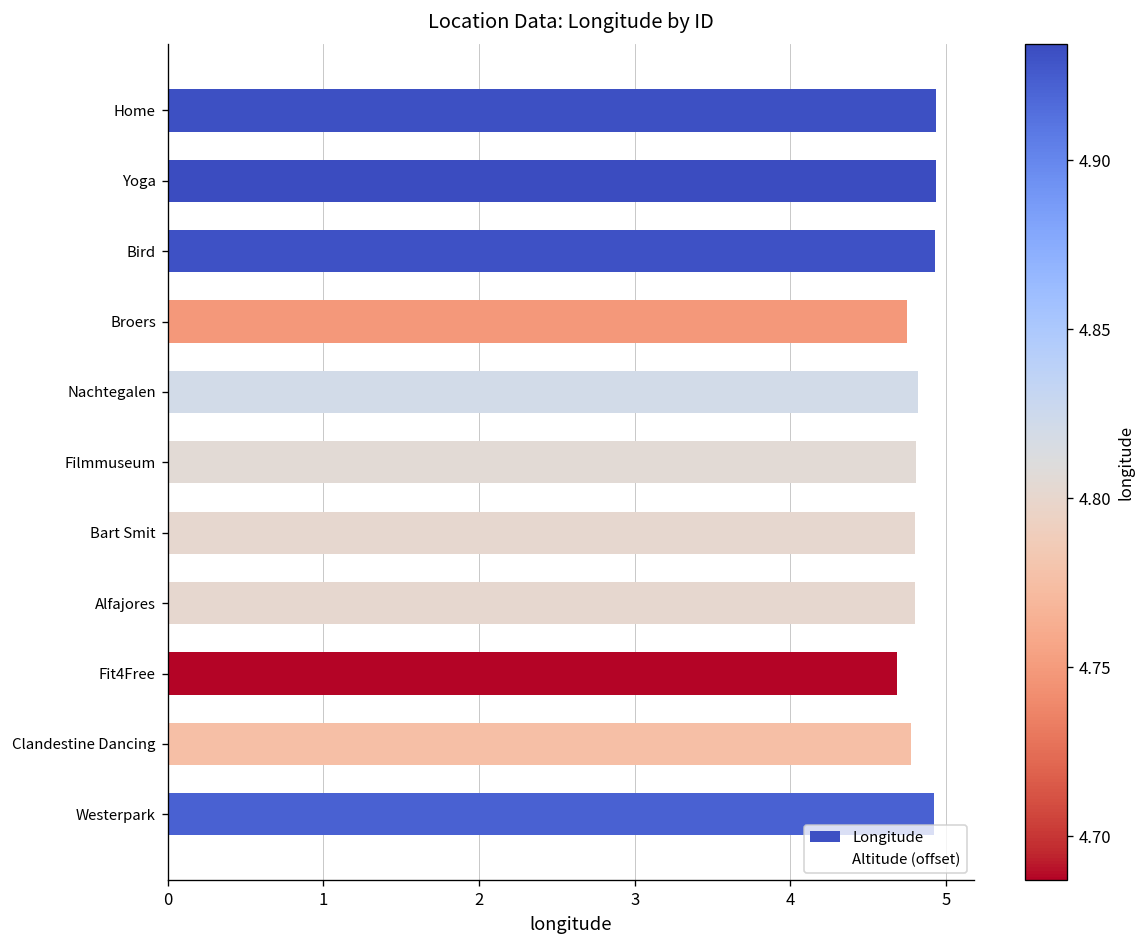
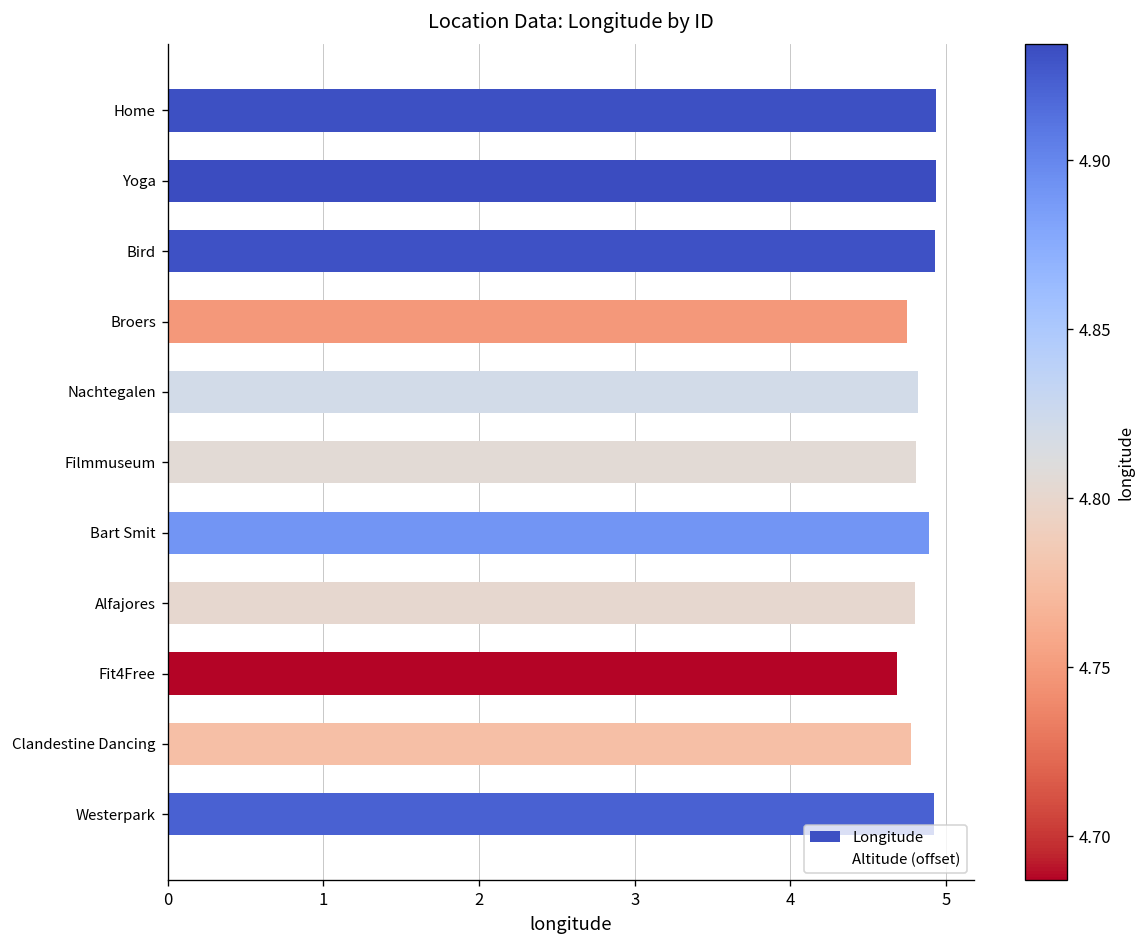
Longitude, Bart Smit: 4.80 -> 4.89
